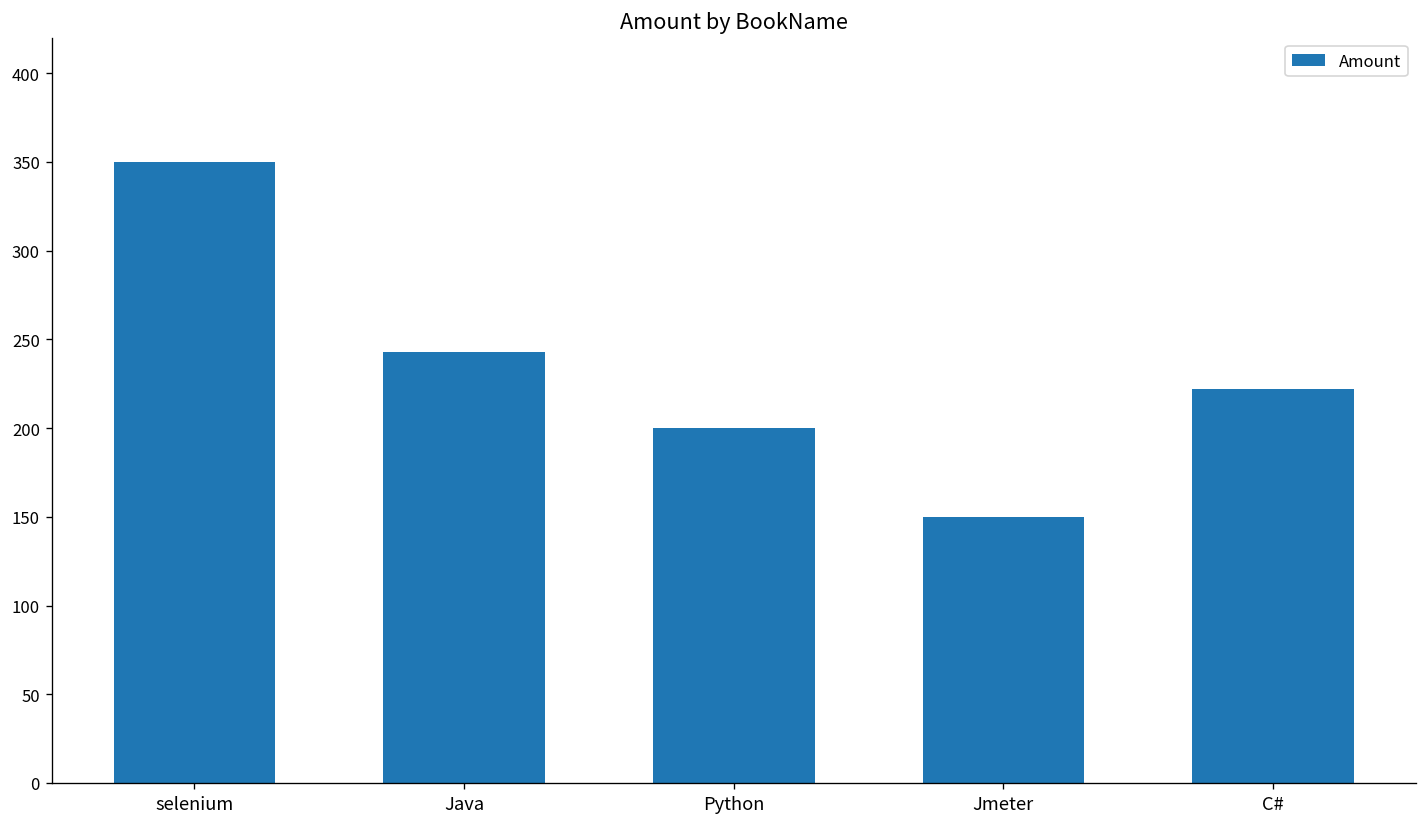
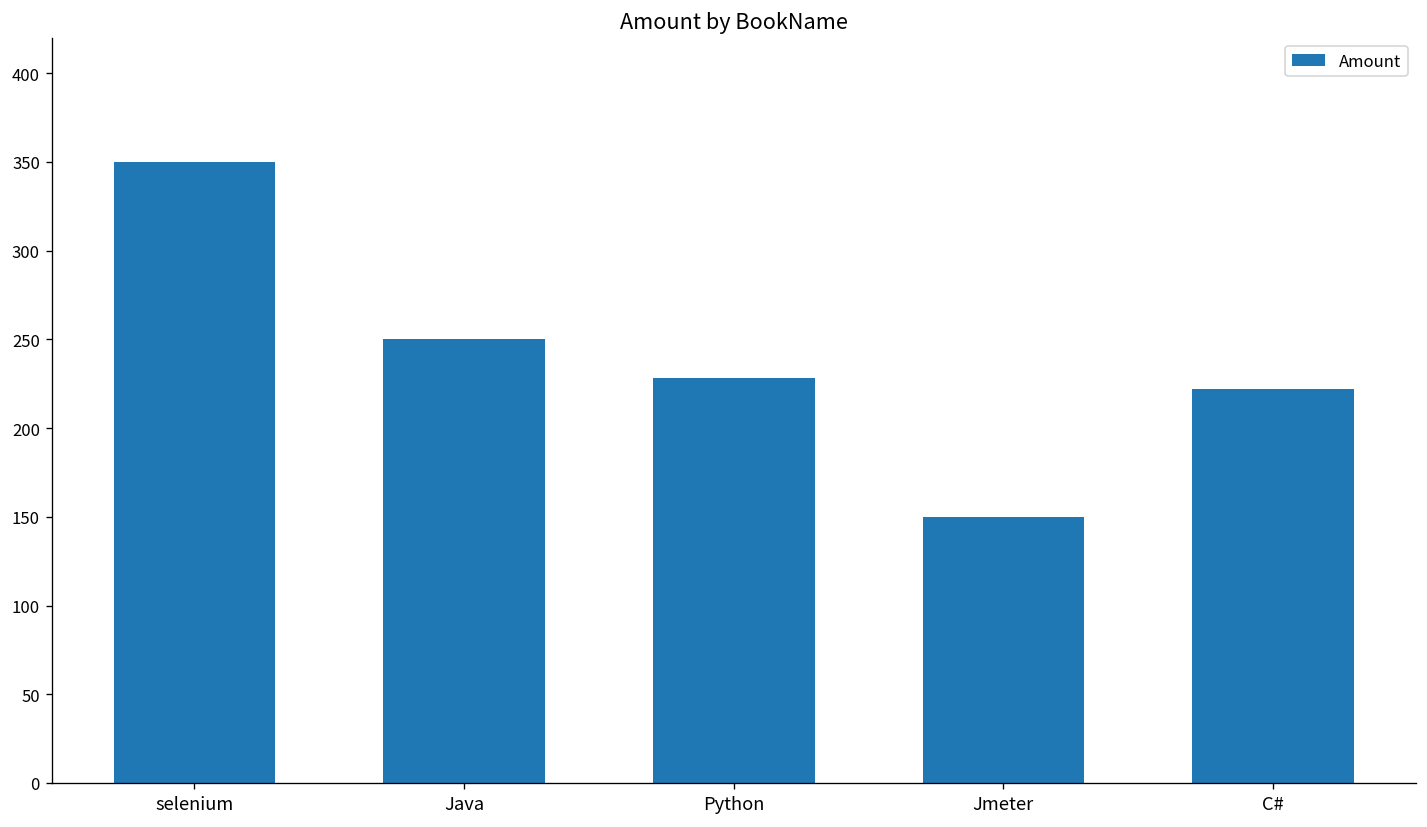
Java: 243 -> 250
Python: 200 -> 228
